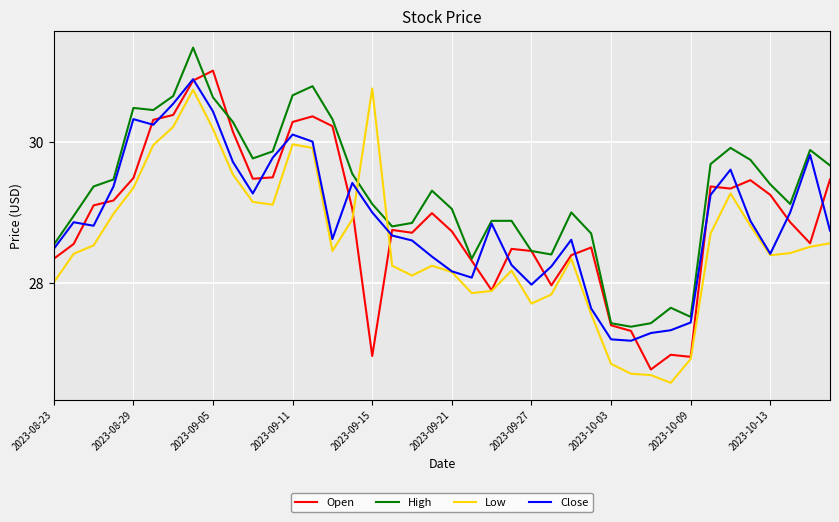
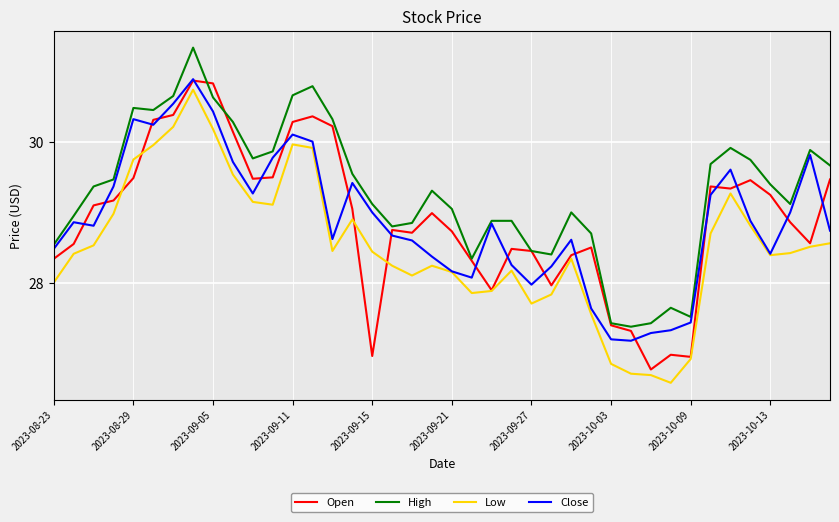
Low, 2023-08-29: 29.4 -> 29.8
Open, 2023-09-05: 31.0 -> 30.8
Low, 2023-09-15: 30.8 -> 28.4
